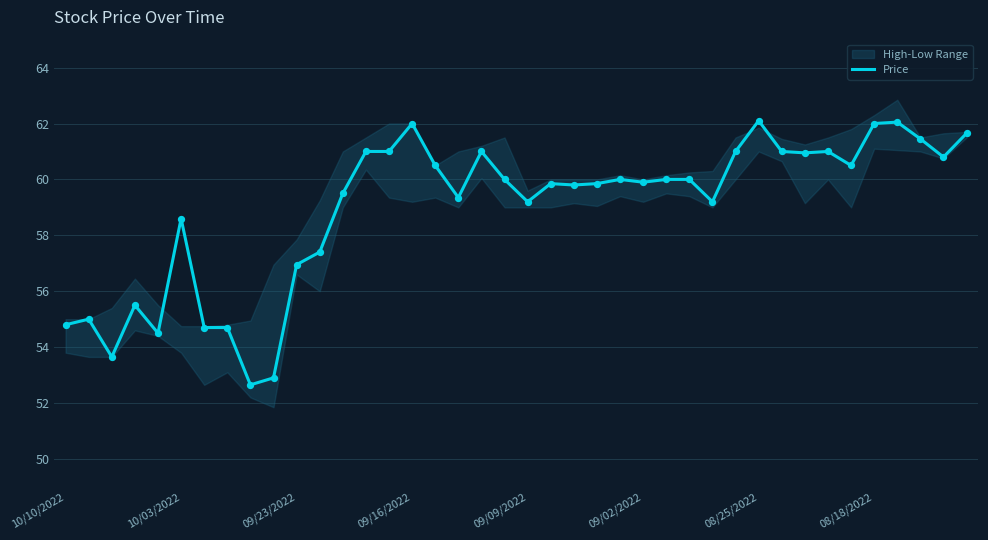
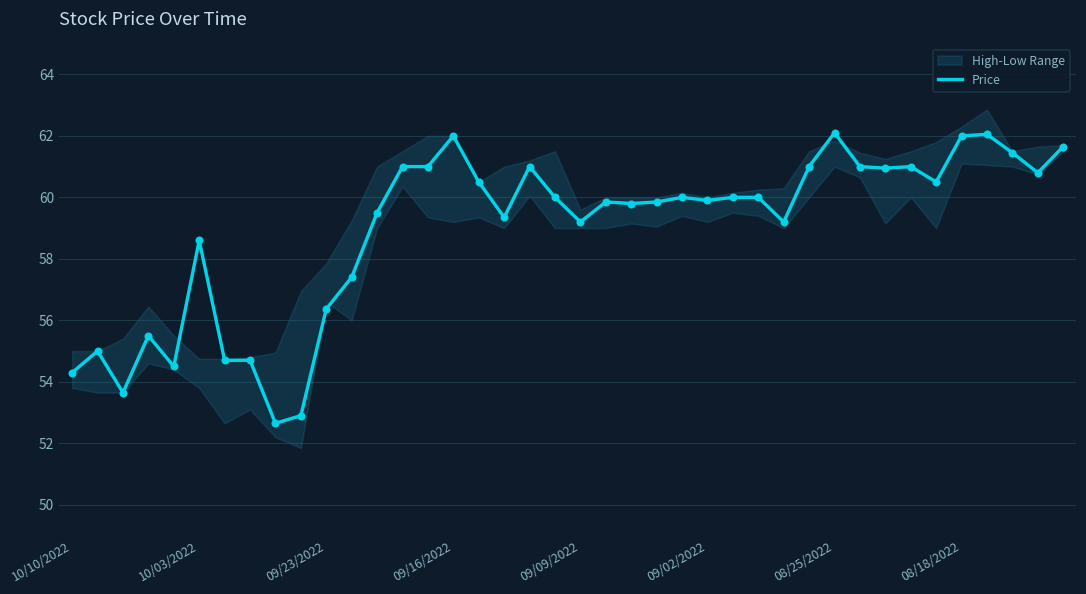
Price, 10/10/2022: 54.8 -> 54.3
Price, 09/23/2022: 57.0 -> 56.4
